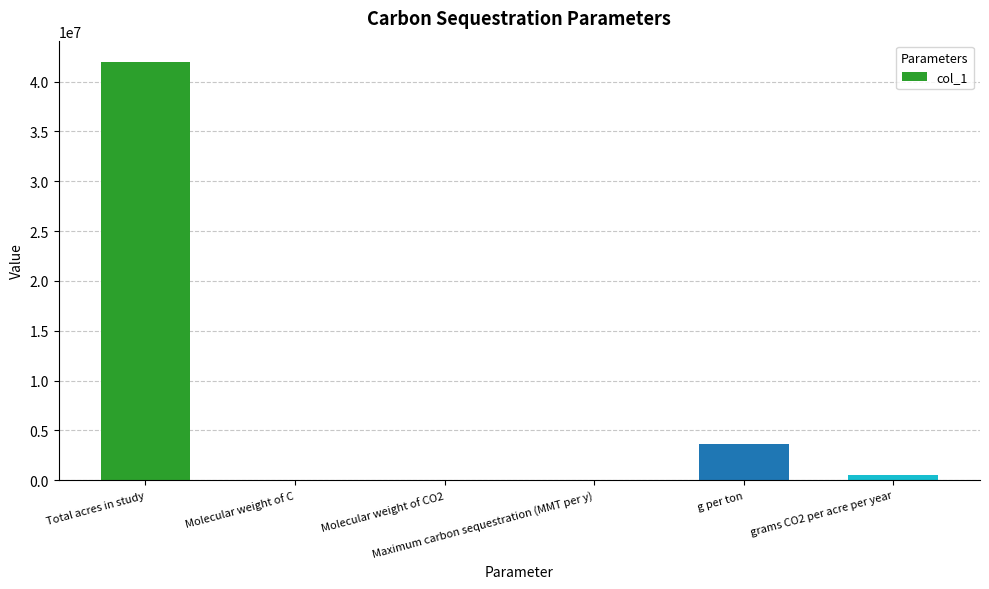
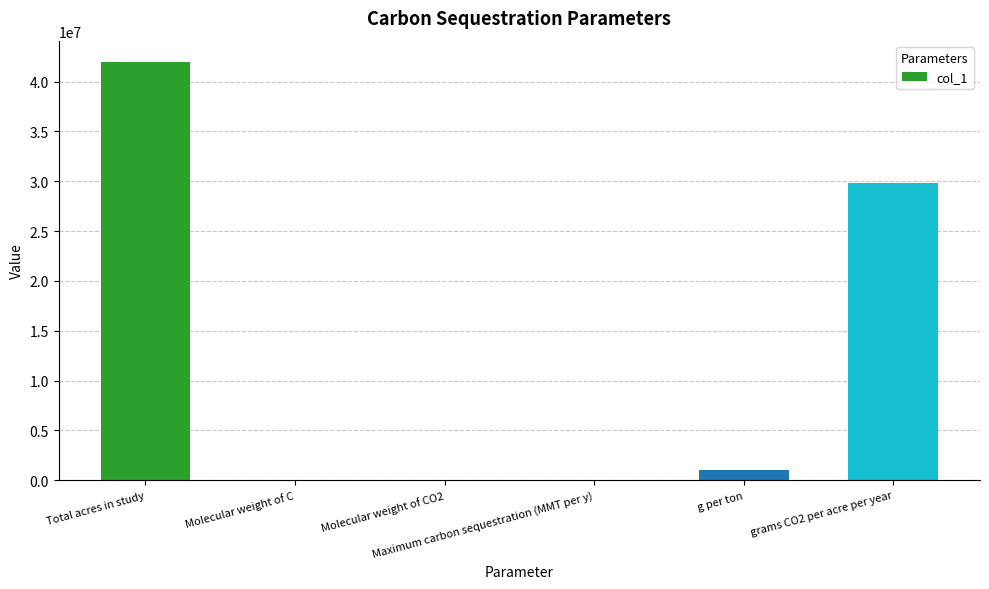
g per ton: 4000000 -> 1000000
grams CO2 per acre per year: 1000000 -> 30000000
